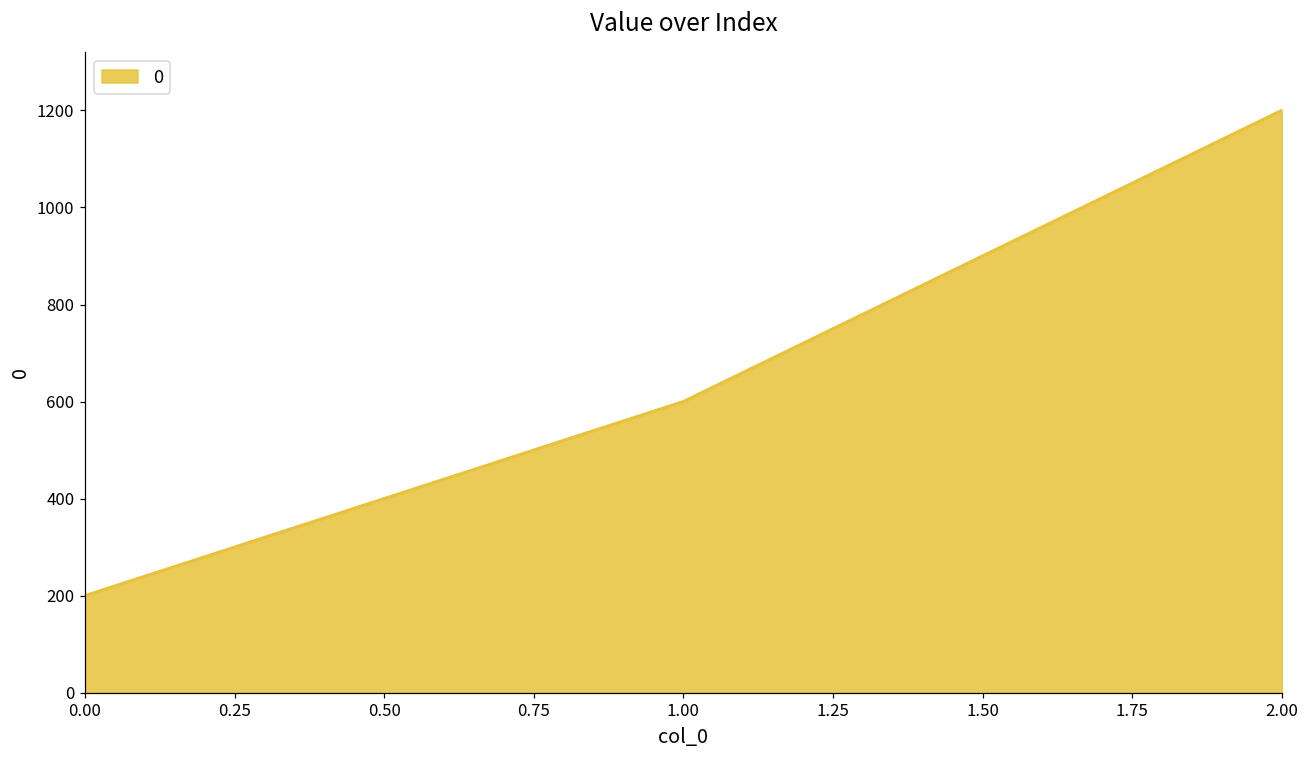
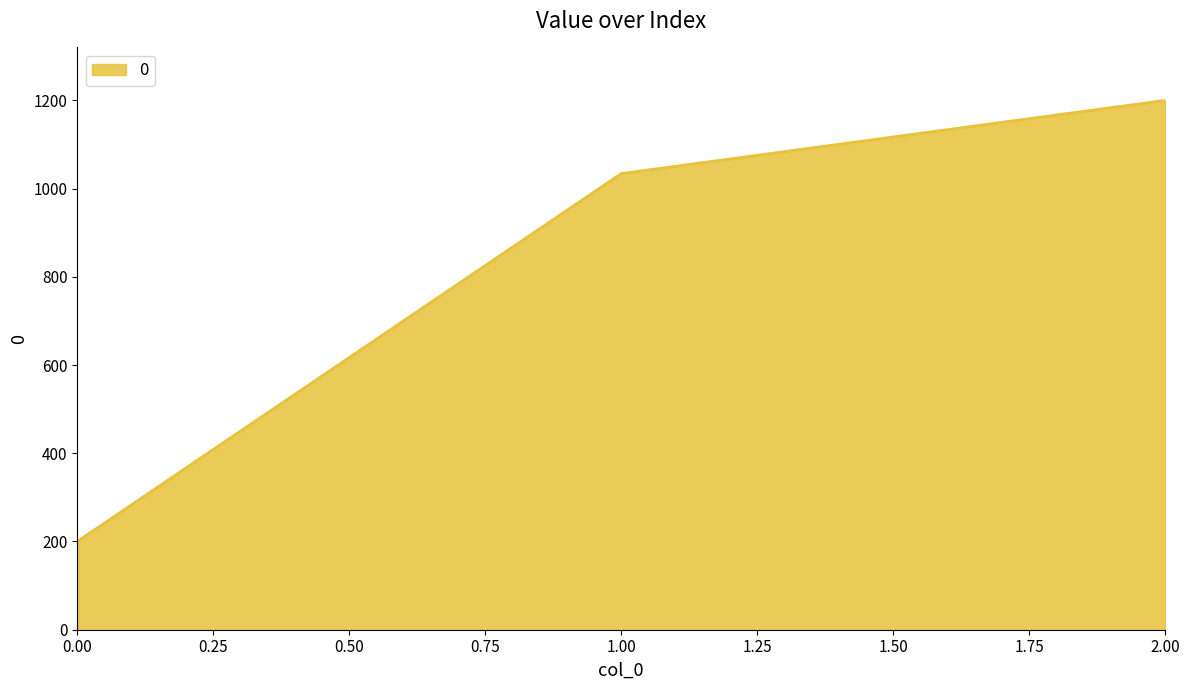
1.00: 600 -> 1030
